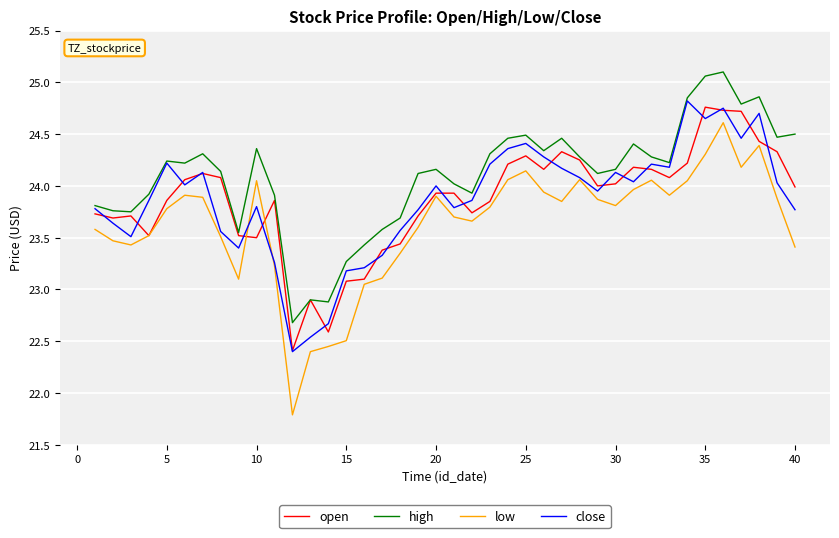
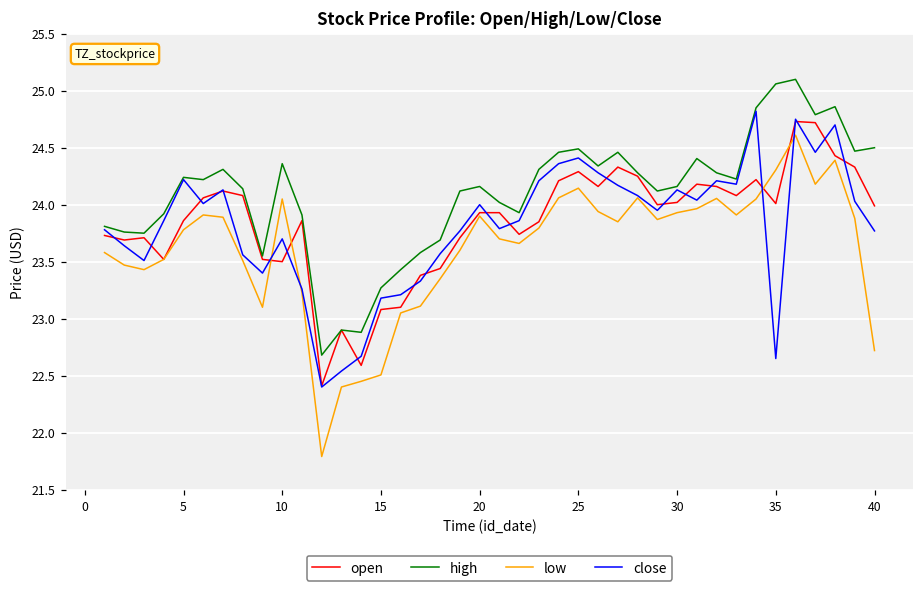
close, 10: 23.8 -> 23.7
low, 30: 23.81 -> 23.93
open, 35: 24.76 -> 24.01
close, 35: 24.65 -> 22.65
low, 40: 23.41 -> 22.72
